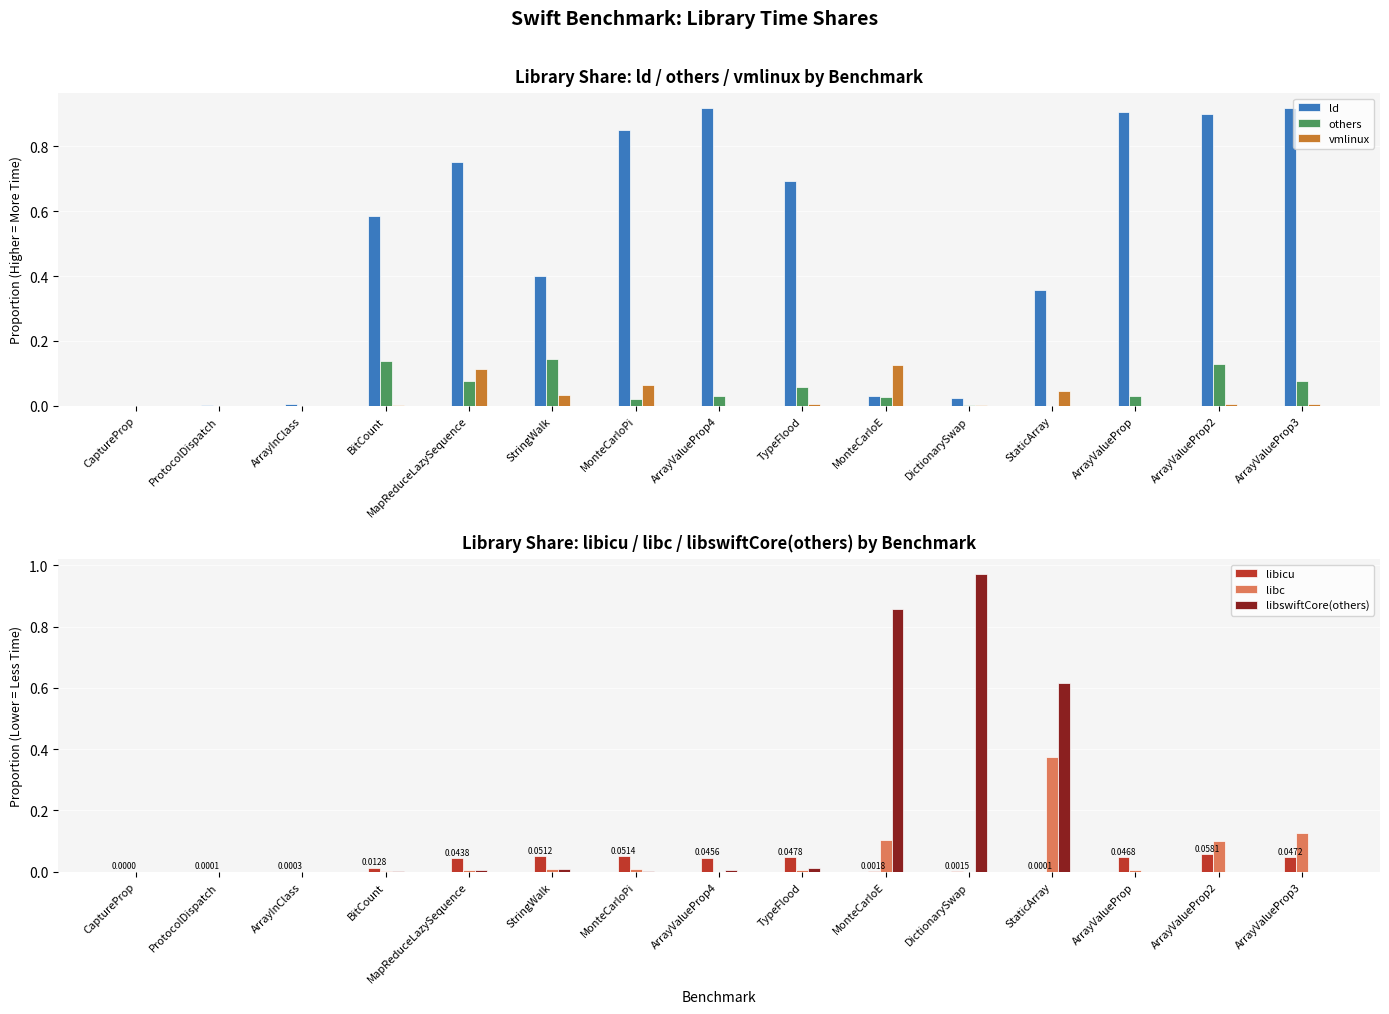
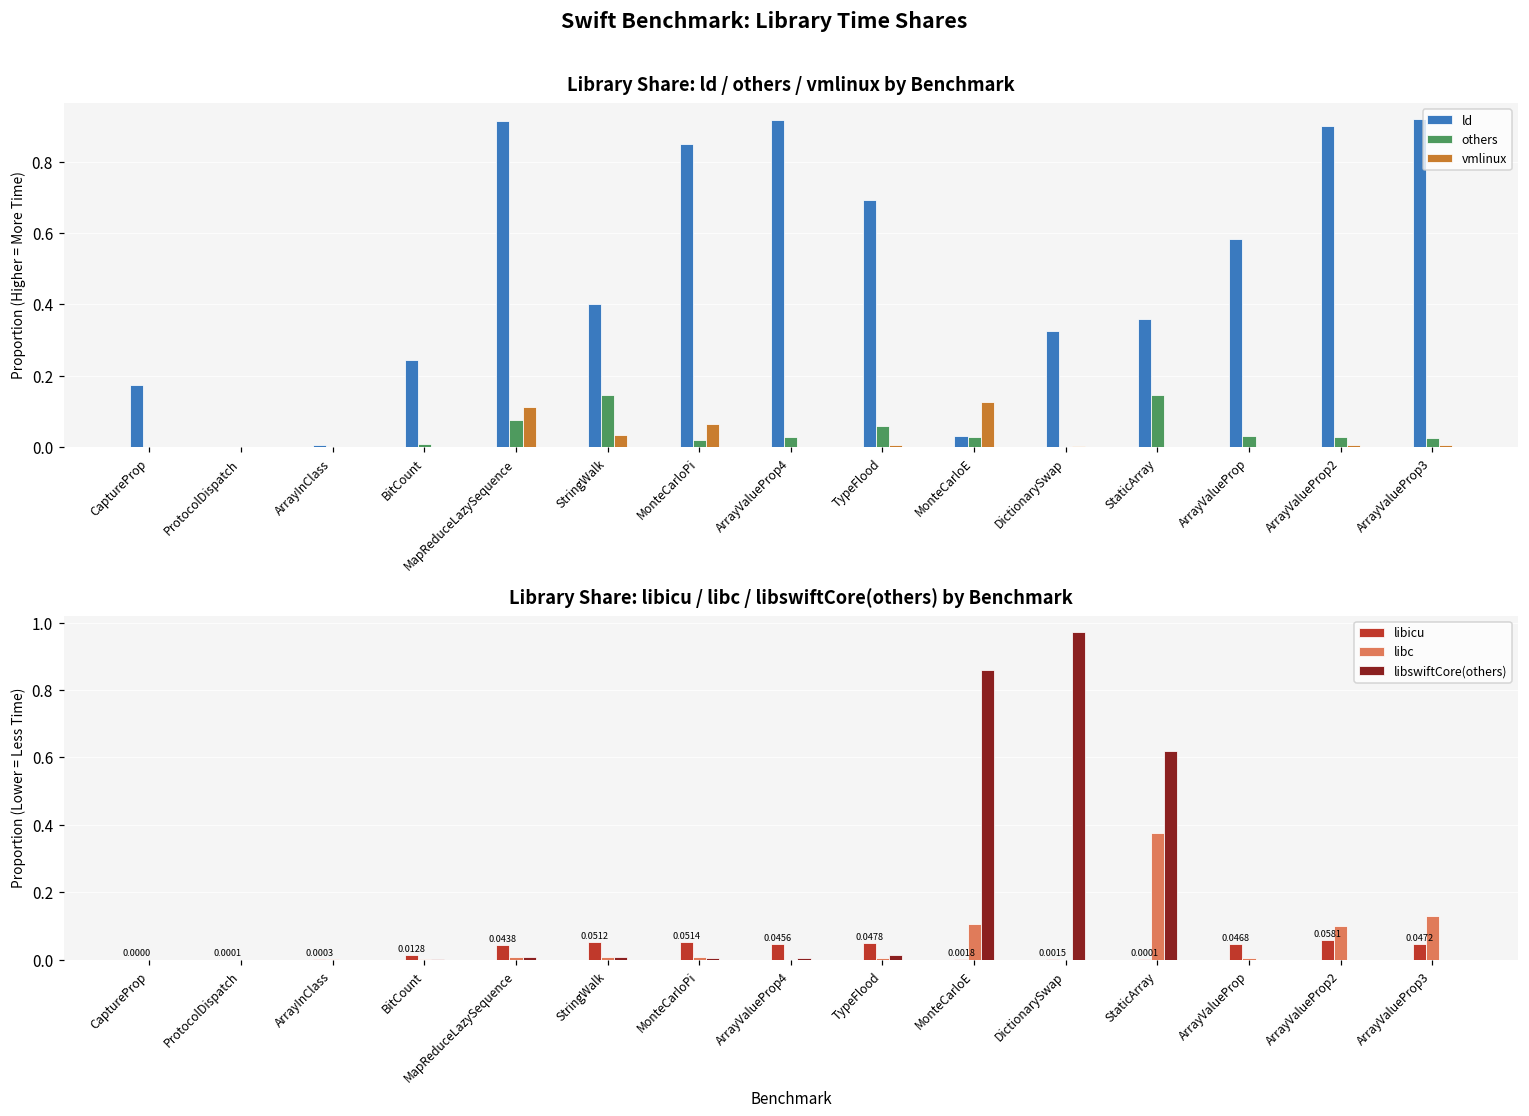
Library Share: ld / others / vmlinux by Benchmark, ld, CaptureProp: 0.00 -> 0.17
Library Share: ld / others / vmlinux by Benchmark, ld, BitCount: 0.59 -> 0.25
Library Share: ld / others / vmlinux by Benchmark, others, BitCount: 0.14 -> 0.01
Library Share: ld / others / vmlinux by Benchmark, ld, MapReduceLazySequence: 0.75 -> 0.92
Library Share: ld / others / vmlinux by Benchmark, ld, DictionarySwap: 0.02 -> 0.32
Library Share: ld / others / vmlinux by Benchmark, others, StaticArray: 0.00 -> 0.15
Library Share: ld / others / vmlinux by Benchmark, vmlinux, StaticArray: 0.05 -> 0.00
Library Share: ld / others / vmlinux by Benchmark, ld, ArrayValueProp: 0.91 -> 0.58
Library Share: ld / others / vmlinux by Benchmark, others, ArrayValueProp2: 0.13 -> 0.03
Library Share: ld / others / vmlinux by Benchmark, others, ArrayValueProp3: 0.08 -> 0.03
